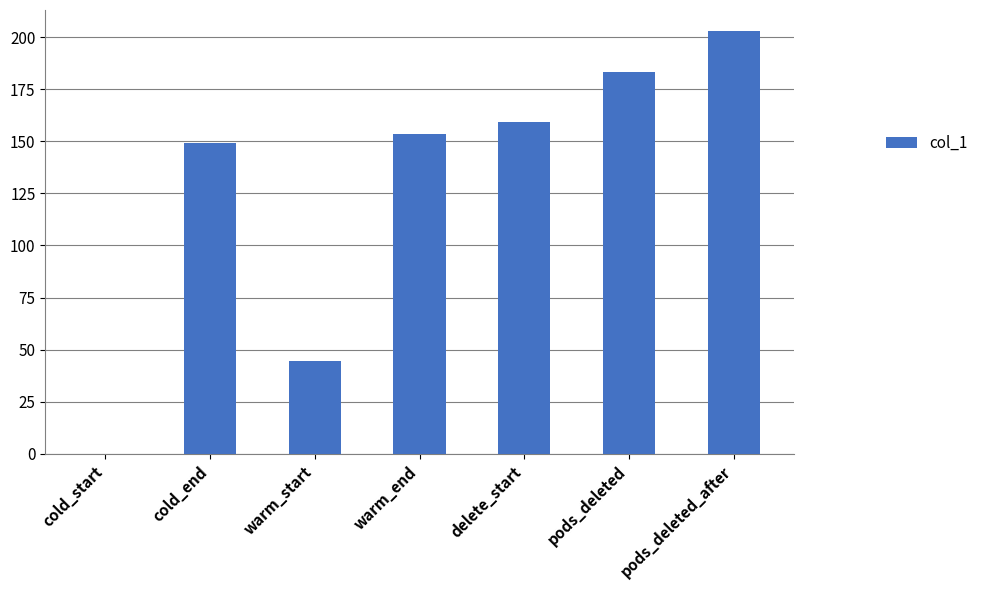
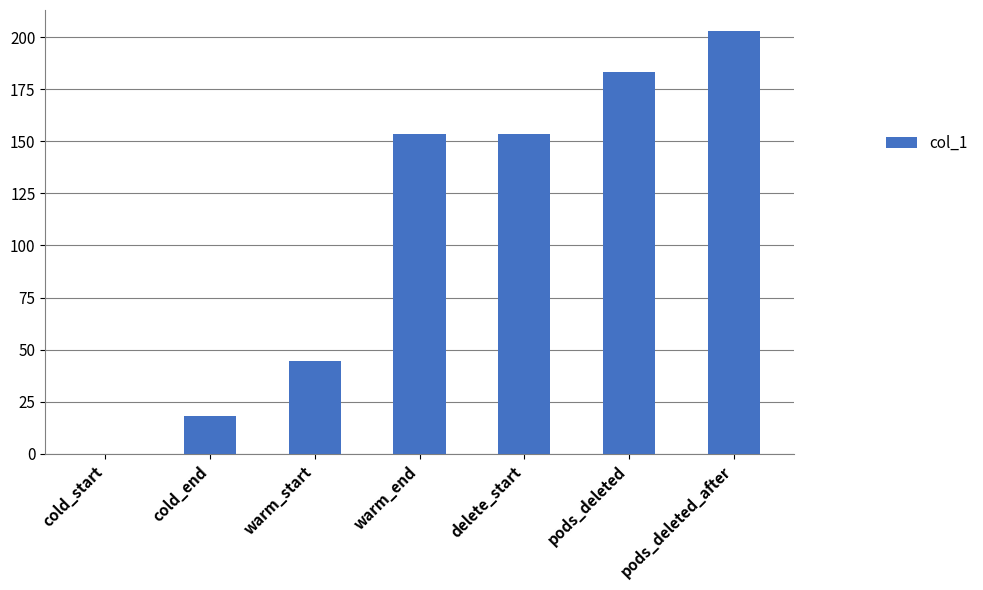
cold_end: 149 -> 18
delete_start: 159 -> 154
